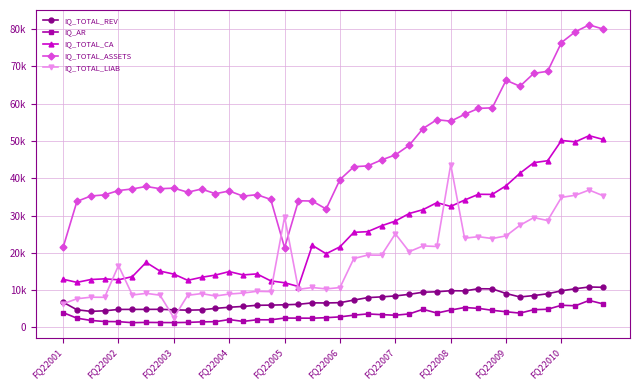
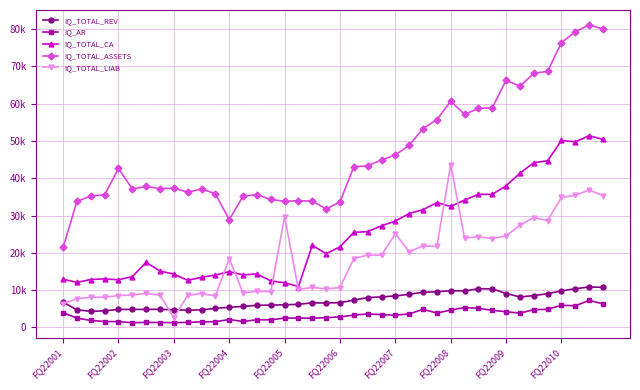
IQ_TOTAL_ASSETS, FQ22002: 37000 -> 43000
IQ_TOTAL_LIAB, FQ22002: 17000 -> 9000
IQ_TOTAL_ASSETS, FQ22004: 37000 -> 29000
IQ_TOTAL_LIAB, FQ22004: 9000 -> 18000
IQ_TOTAL_ASSETS, FQ22005: 21000 -> 34000
IQ_TOTAL_ASSETS, FQ22006: 40000 -> 34000
IQ_TOTAL_ASSETS, FQ22008: 55000 -> 61000
